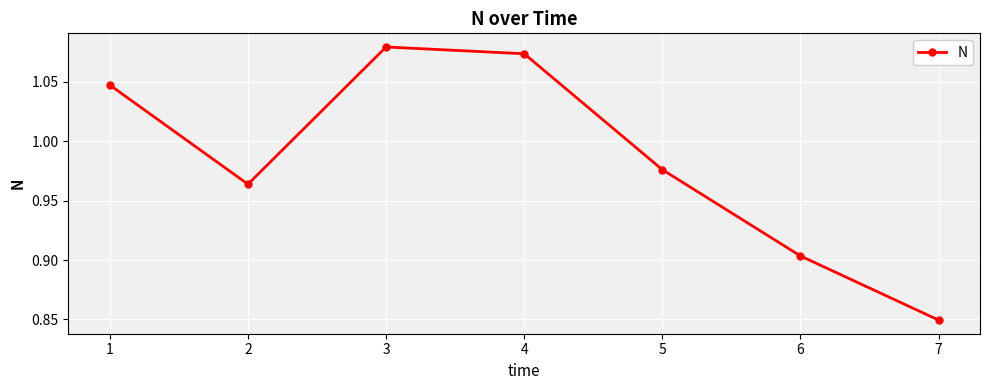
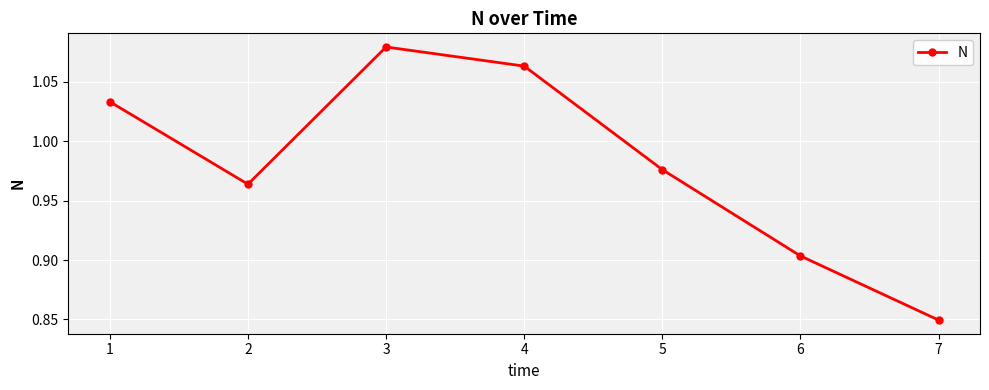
1: 1.047 -> 1.033
4: 1.073 -> 1.063
